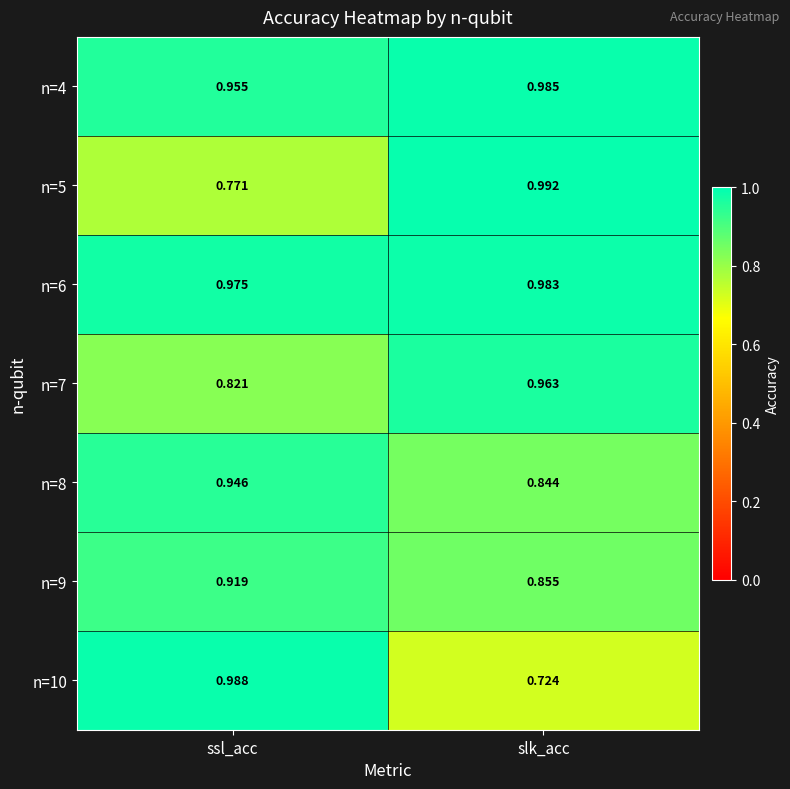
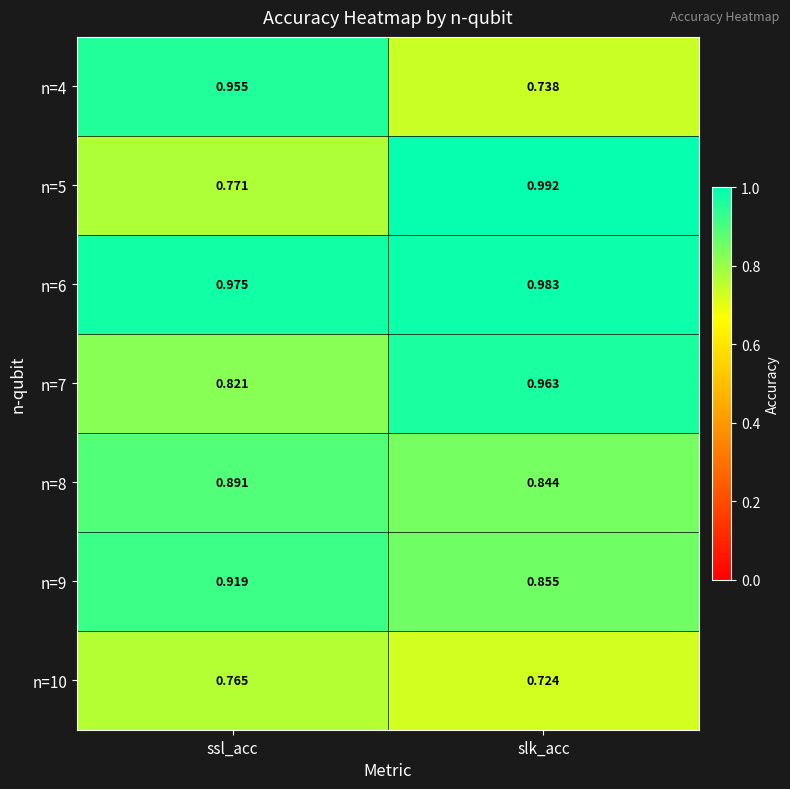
n=4, slk_acc: 0.985 -> 0.738
n=8, ssl_acc: 0.946 -> 0.891
n=10, ssl_acc: 0.988 -> 0.765
